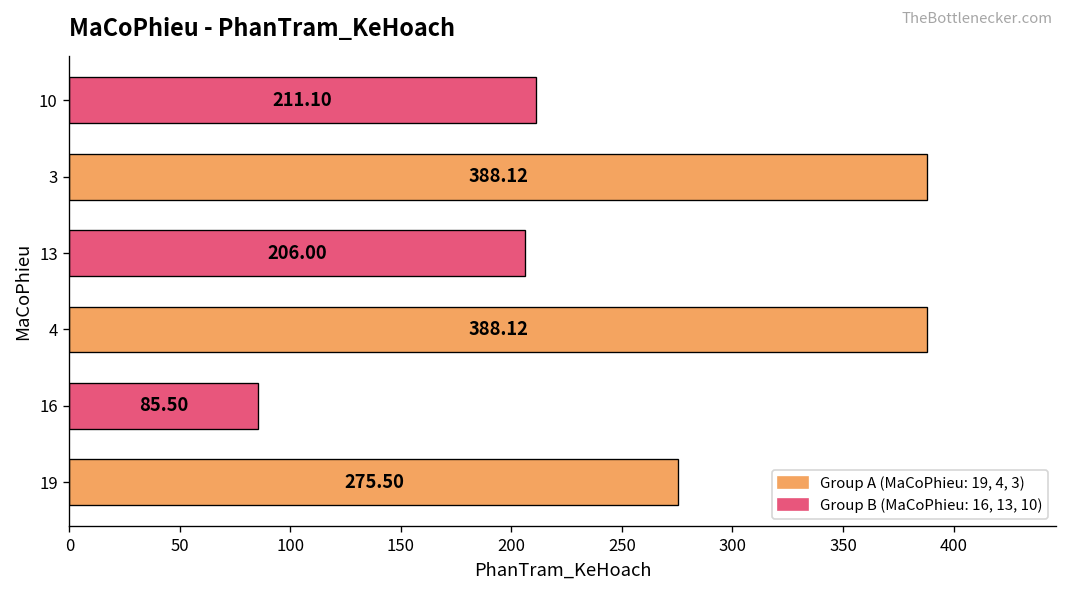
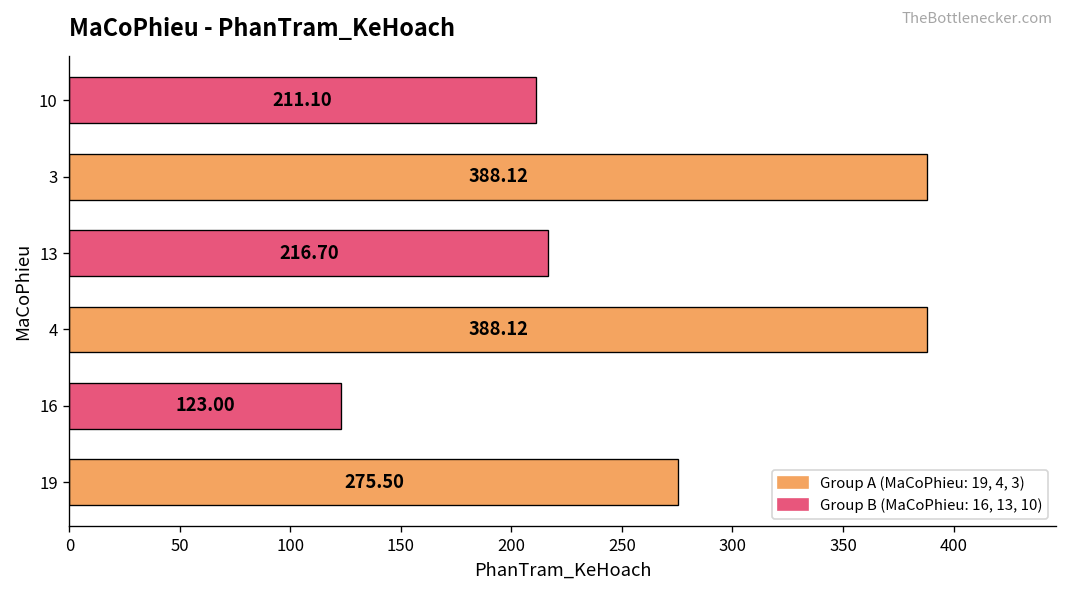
13: 206.00 -> 216.70
16: 85.50 -> 123.00
